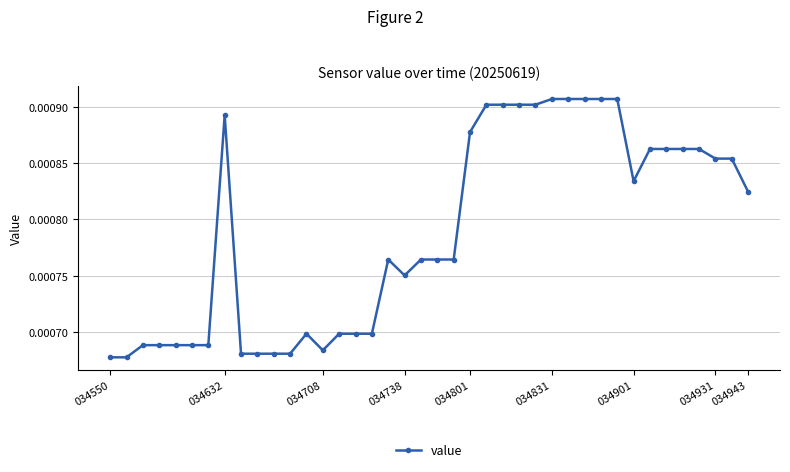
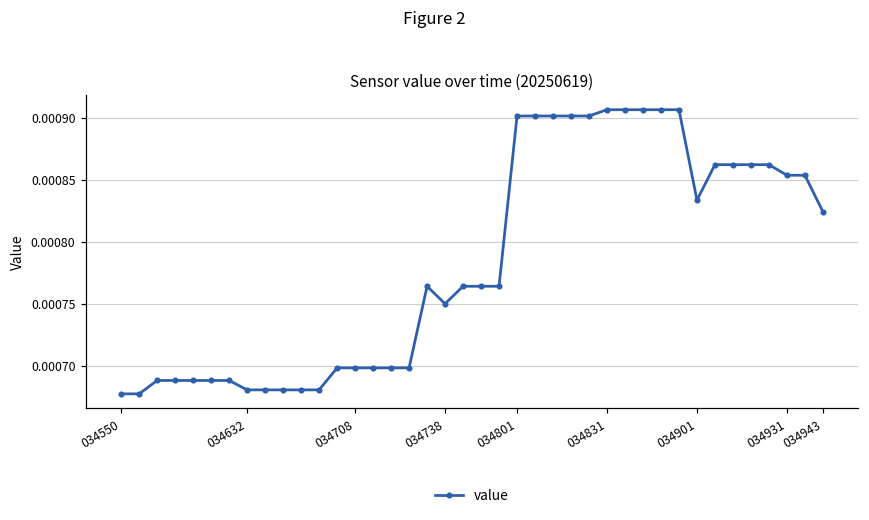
034632: 0.000893 -> 0.000681
034708: 0.000684 -> 0.000699
034801: 0.000877 -> 0.000902
